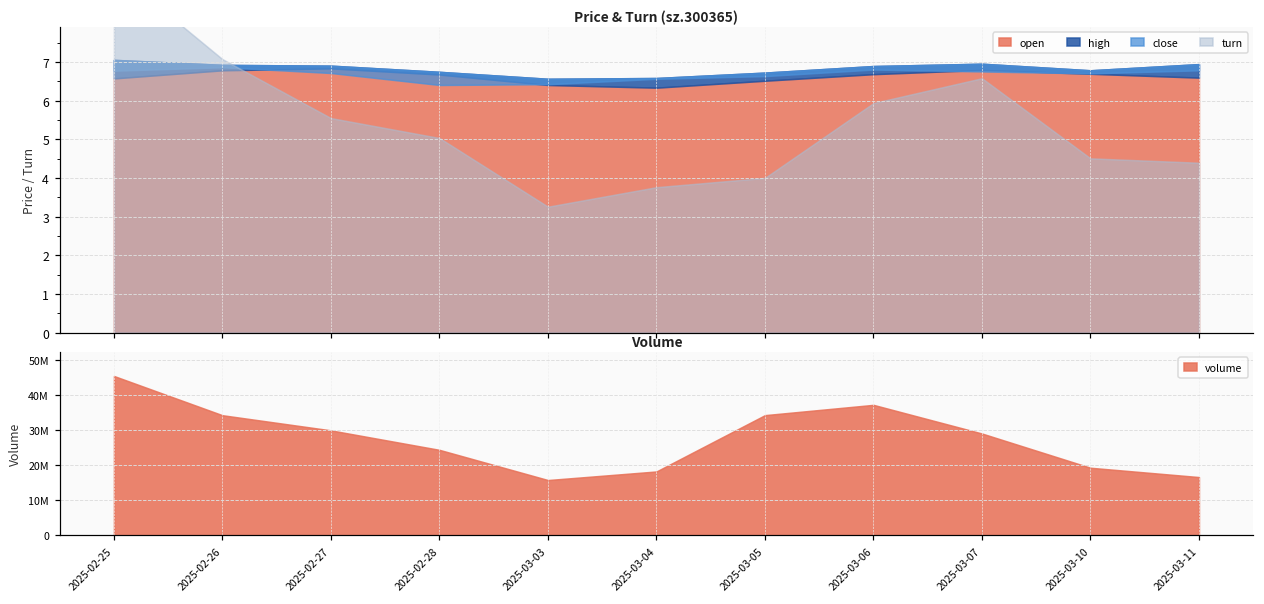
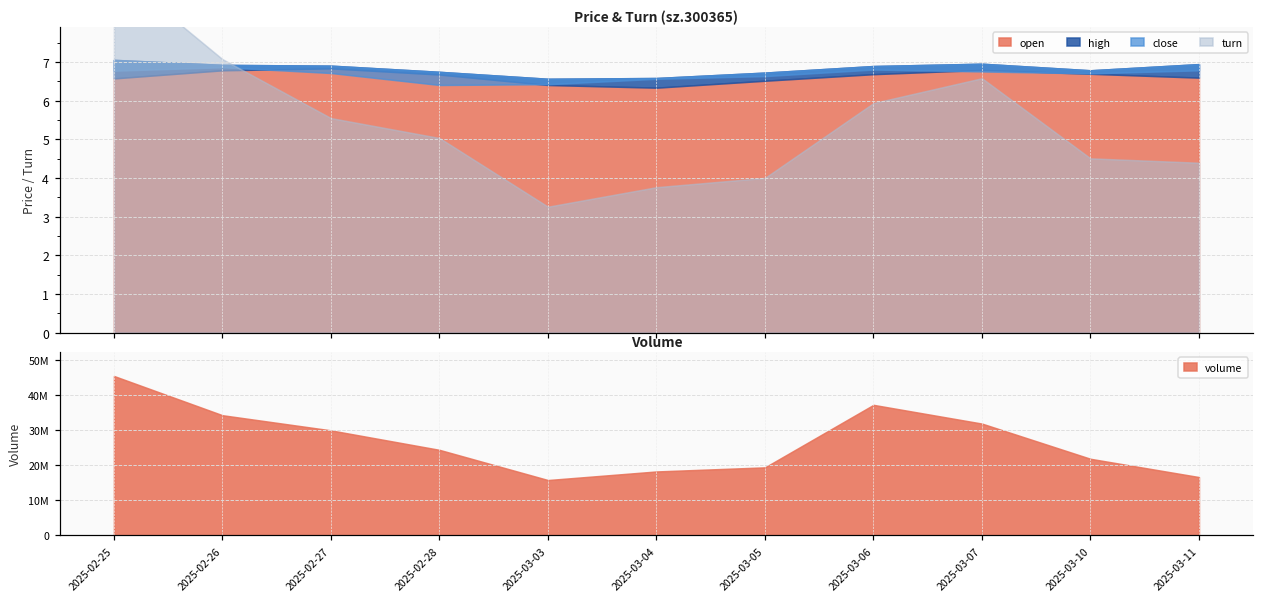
Volume, 2025-03-05: 34000000 -> 19000000
Volume, 2025-03-07: 29000000 -> 32000000
Volume, 2025-03-10: 19000000 -> 22000000
